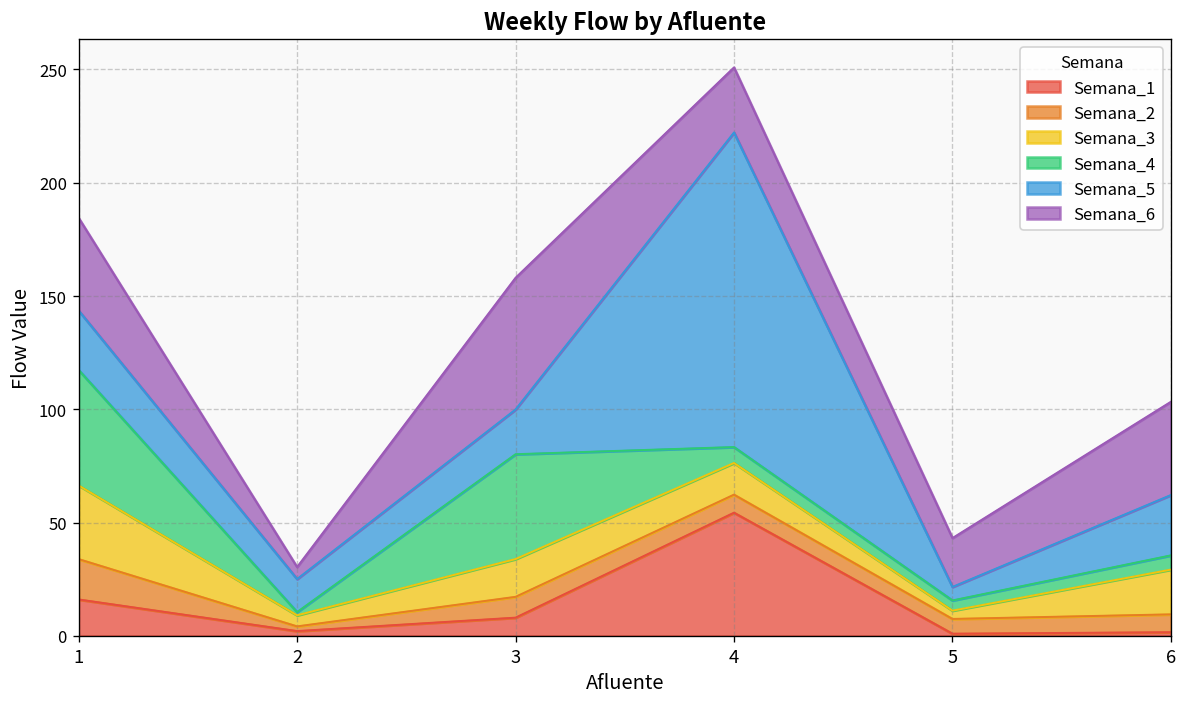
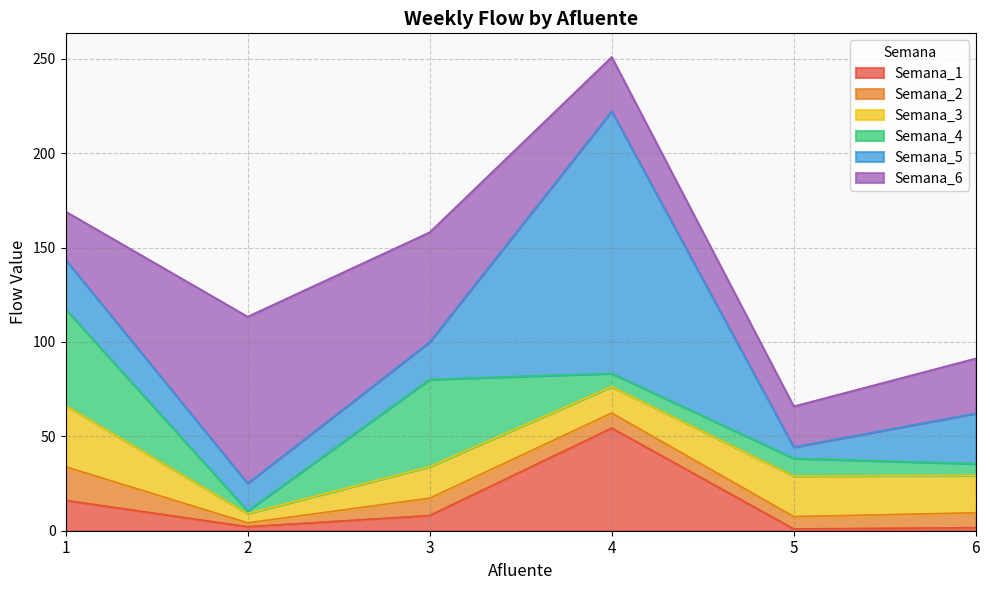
Semana_6, 1: 41 -> 25
Semana_6, 2: 5 -> 88
Semana_3, 5: 4 -> 22
Semana_4, 5: 4 -> 9
Semana_6, 6: 41 -> 29
